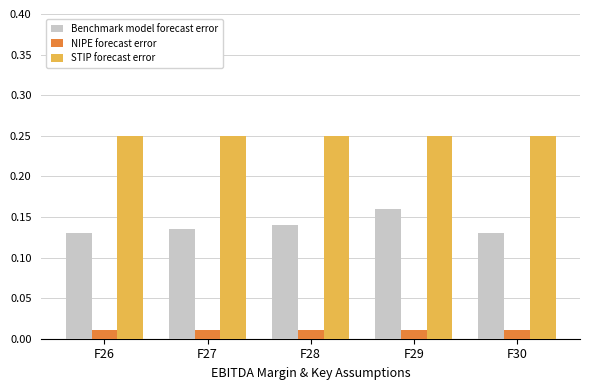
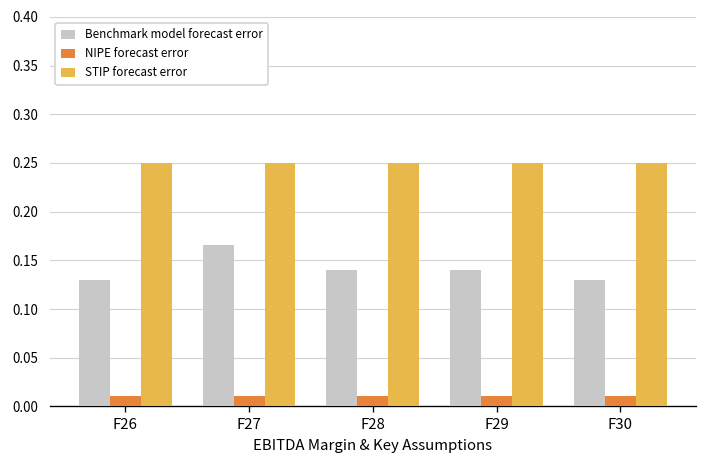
Benchmark model forecast error, F27: 0.14 -> 0.17
Benchmark model forecast error, F29: 0.16 -> 0.14
